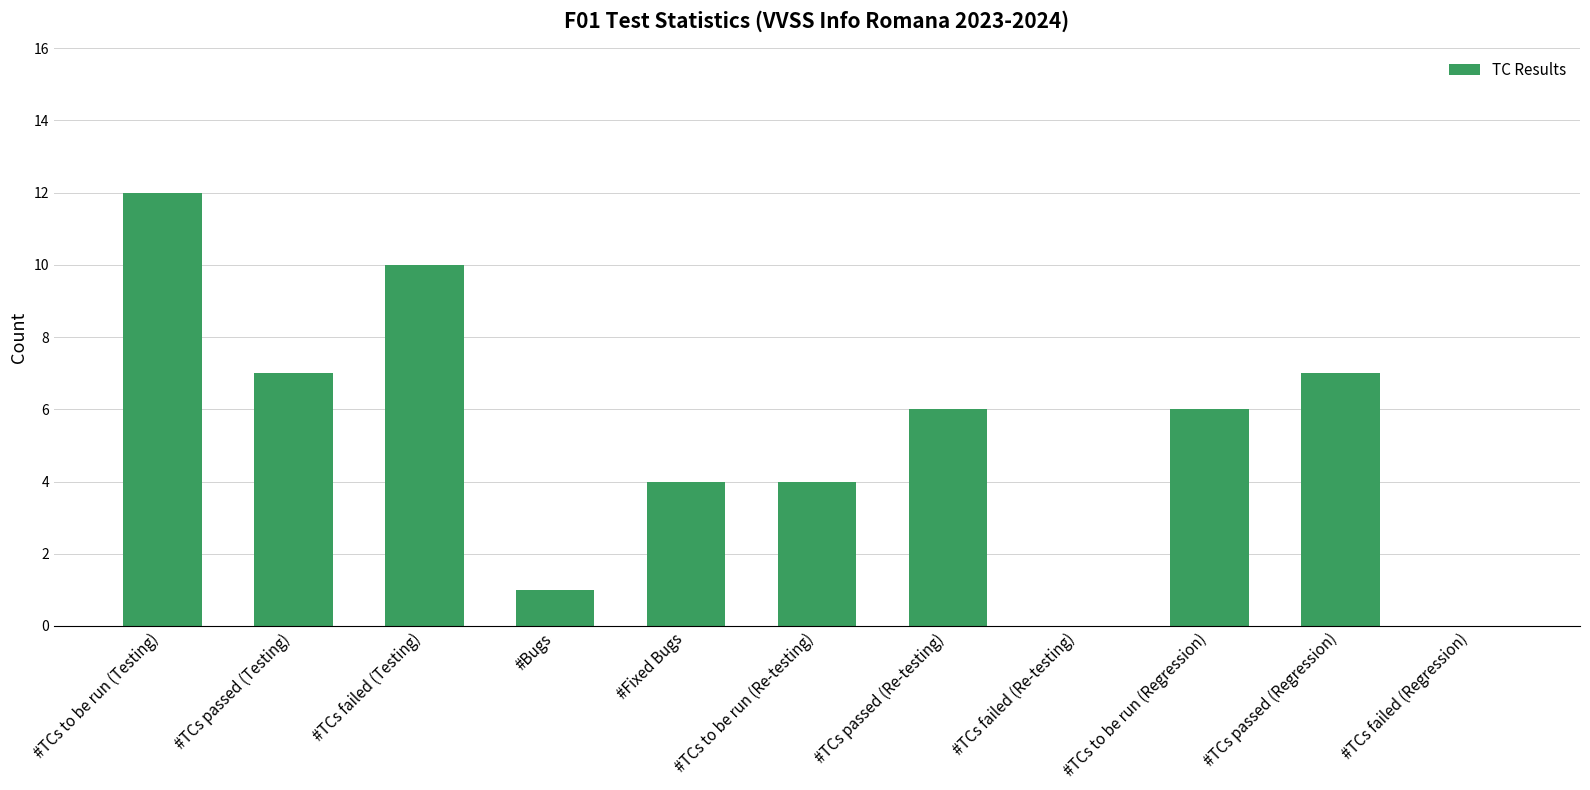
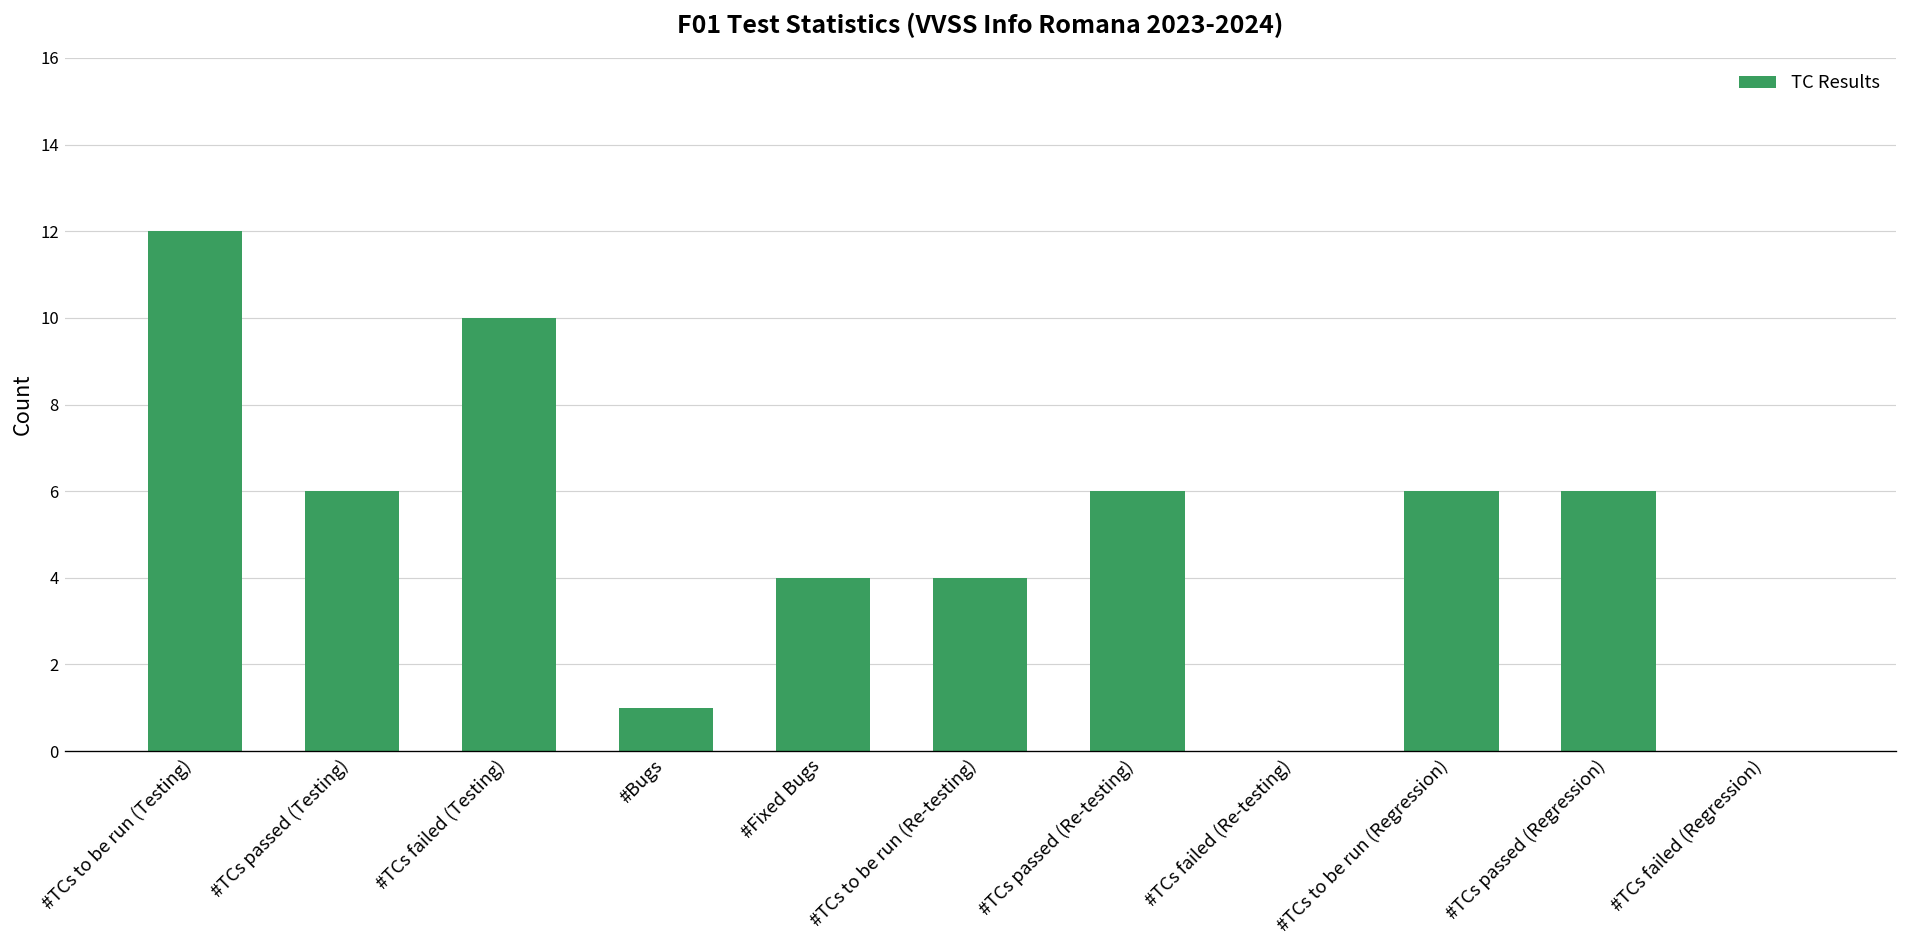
#TCs passed (Testing): 7 -> 6
#TCs passed (Regression): 7 -> 6
